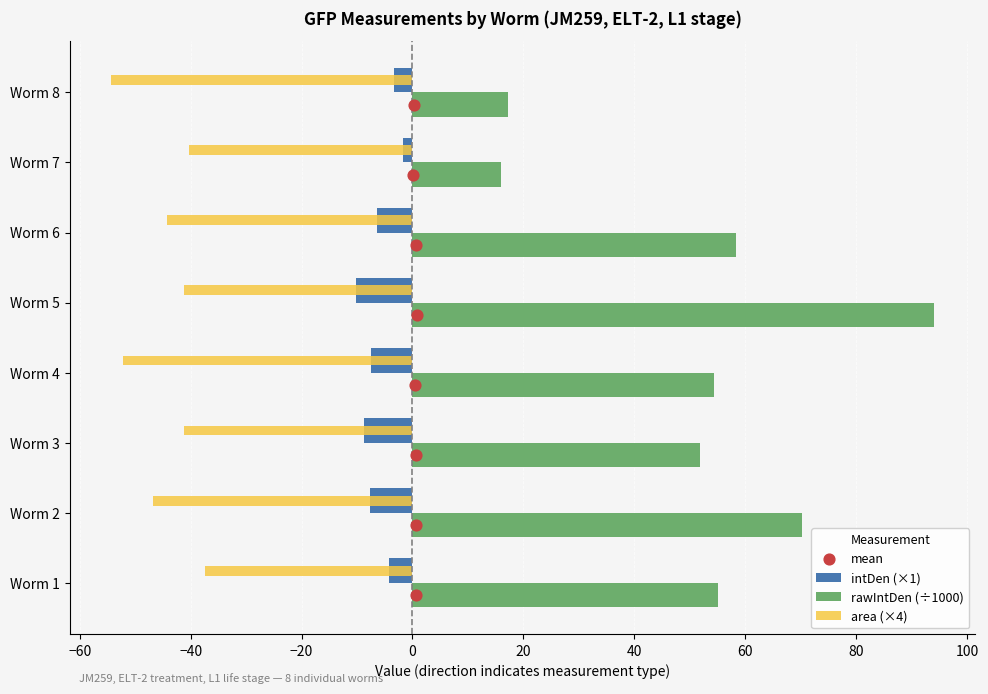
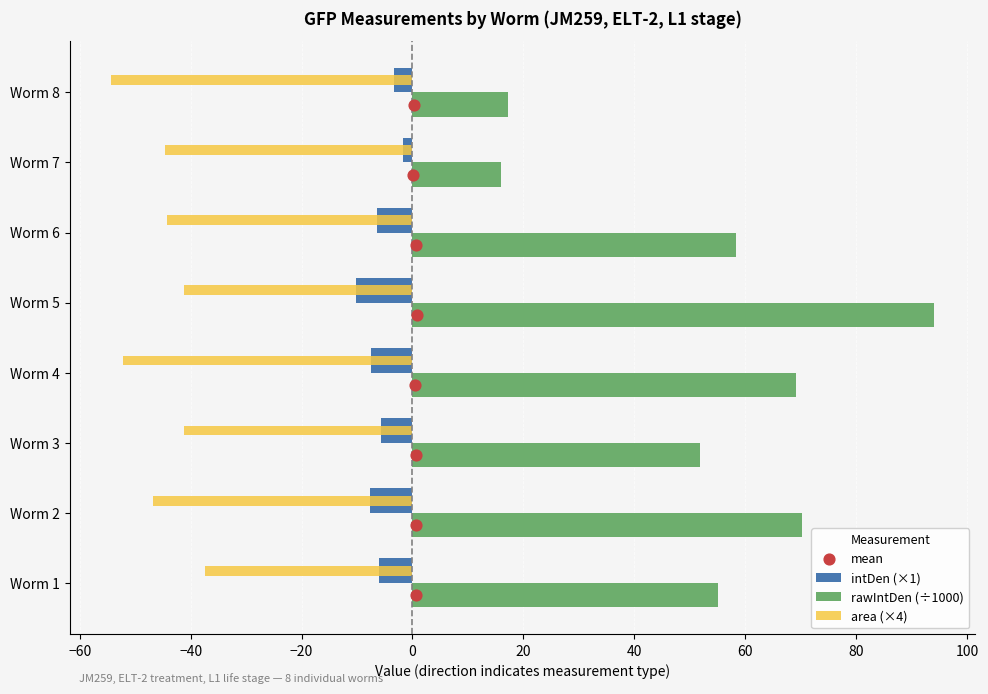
area (×4), Worm 7: -40 -> -45
rawIntDen (÷1000), Worm 4: 54 -> 69
intDen (×1), Worm 3: -9 -> -6
intDen (×1), Worm 1: -4 -> -6
